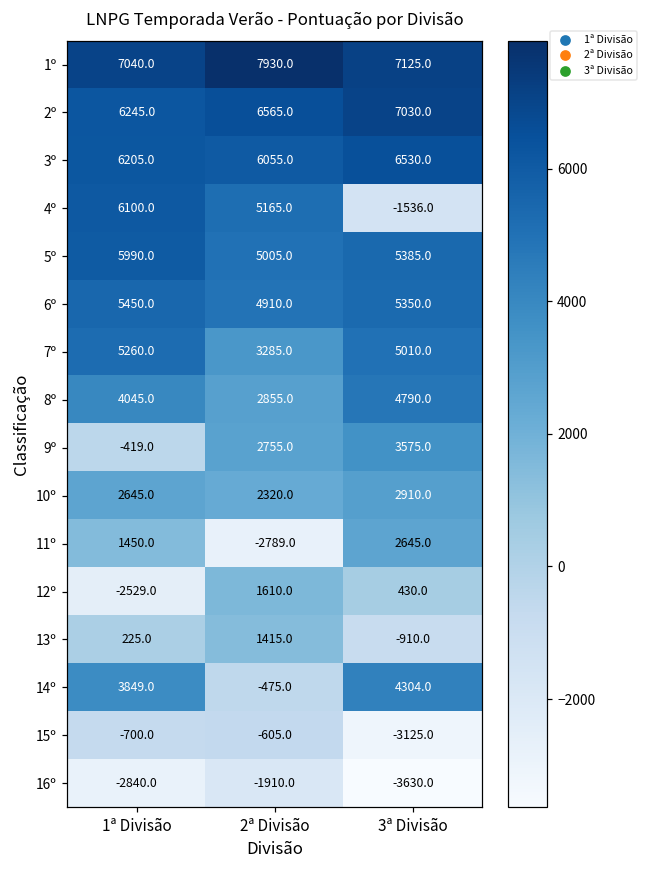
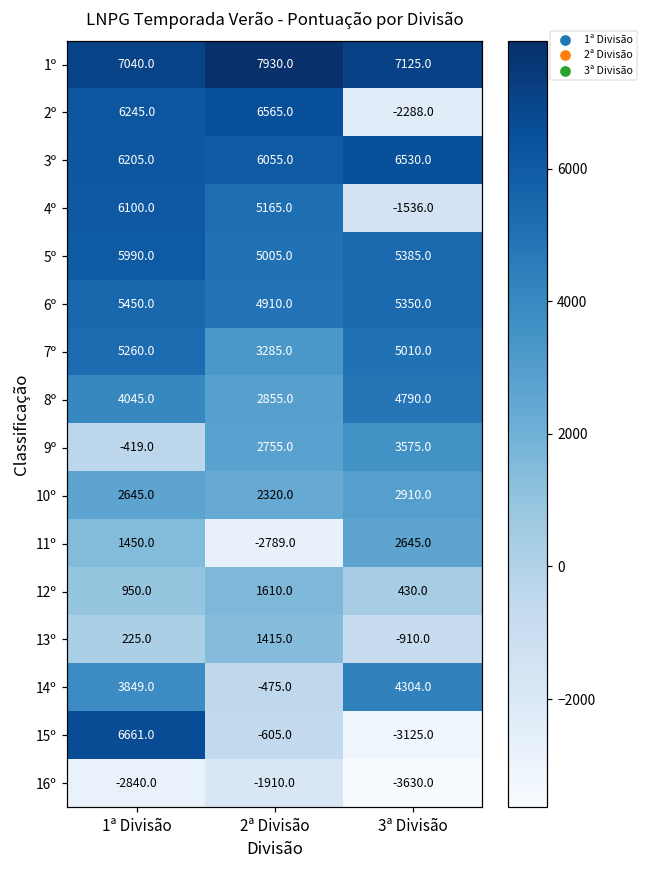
2º, 3ª Divisão: 7030.0 -> -2288.0
12º, 1ª Divisão: -2529.0 -> 950.0
15º, 1ª Divisão: -700.0 -> 6661.0
